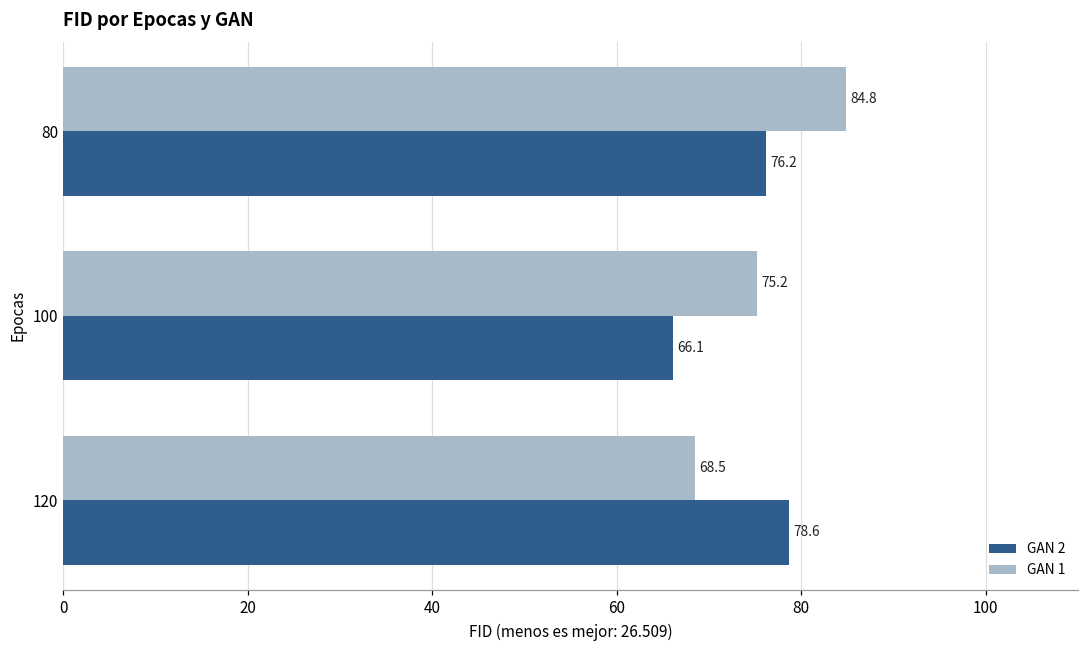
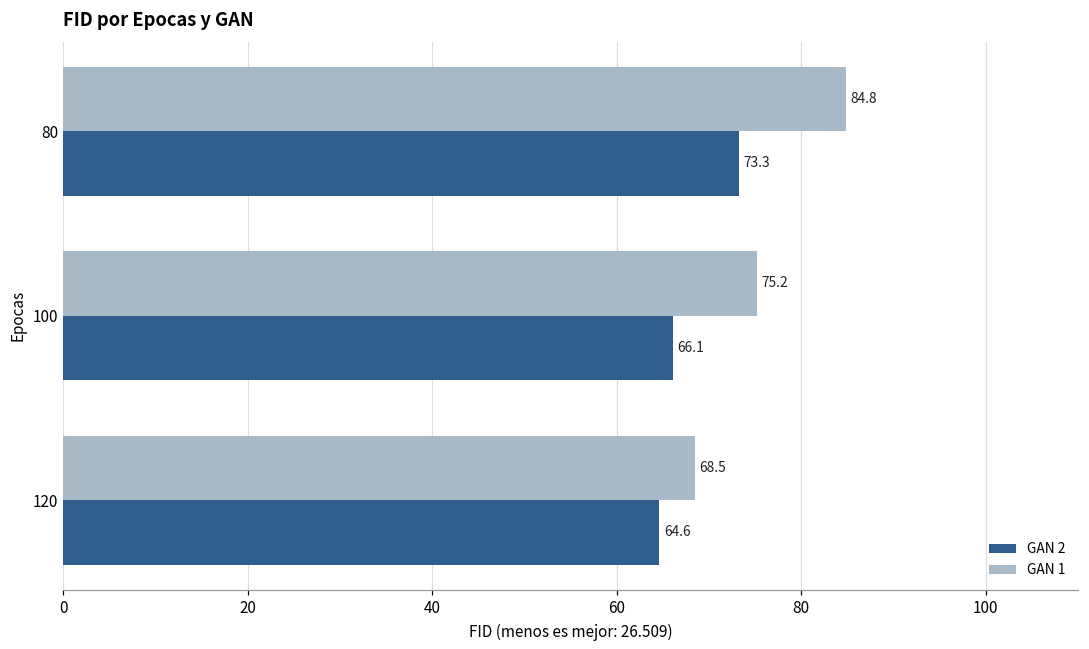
GAN 2, 80: 76.2 -> 73.3
GAN 2, 120: 78.6 -> 64.6
